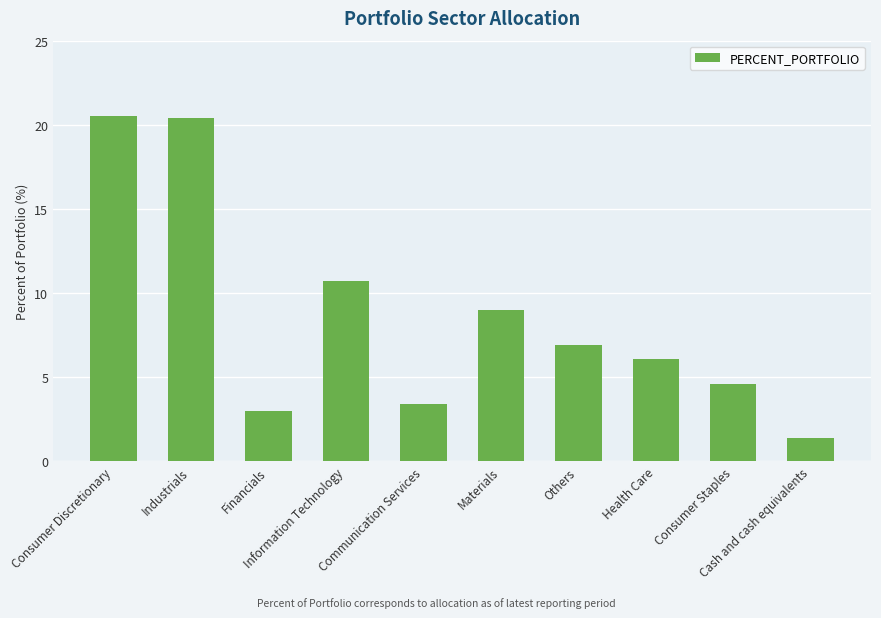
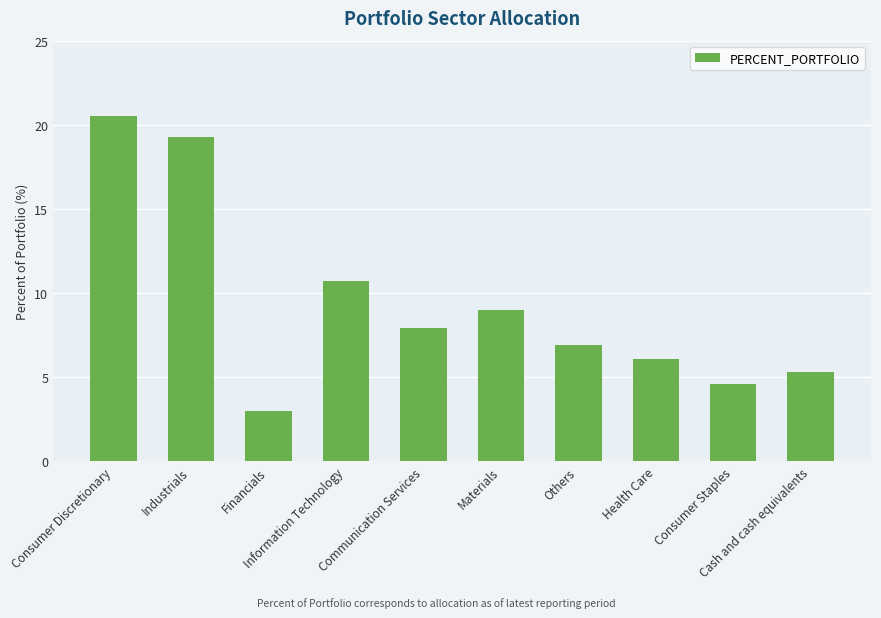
Industrials: 20.4 -> 19.3
Communication Services: 3.4 -> 7.9
Cash and cash equivalents: 1.4 -> 5.3
